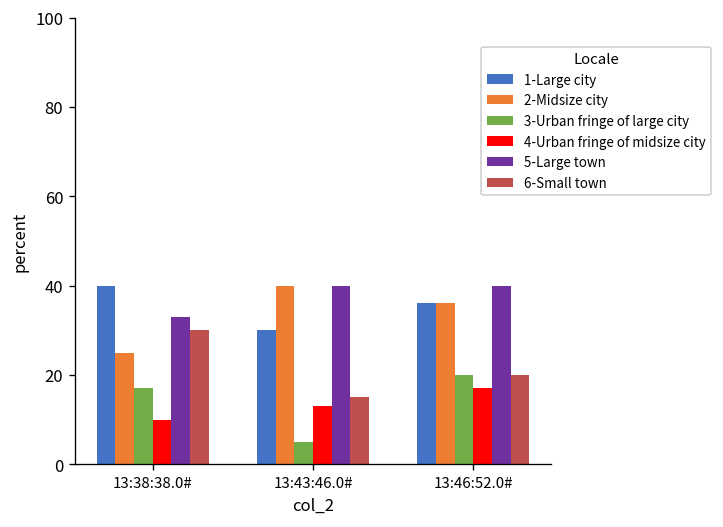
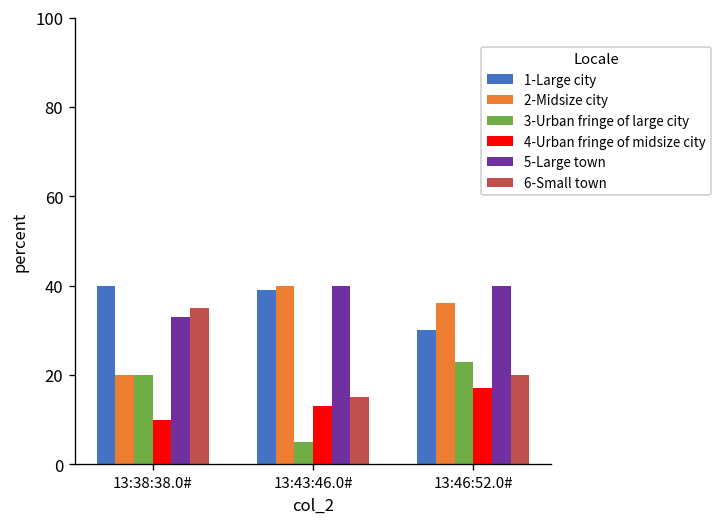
2-Midsize city, 13:38:38.0#: 25 -> 20
3-Urban fringe of large city, 13:38:38.0#: 17 -> 20
6-Small town, 13:38:38.0#: 30 -> 35
1-Large city, 13:43:46.0#: 30 -> 39
1-Large city, 13:46:52.0#: 36 -> 30
3-Urban fringe of large city, 13:46:52.0#: 20 -> 23
